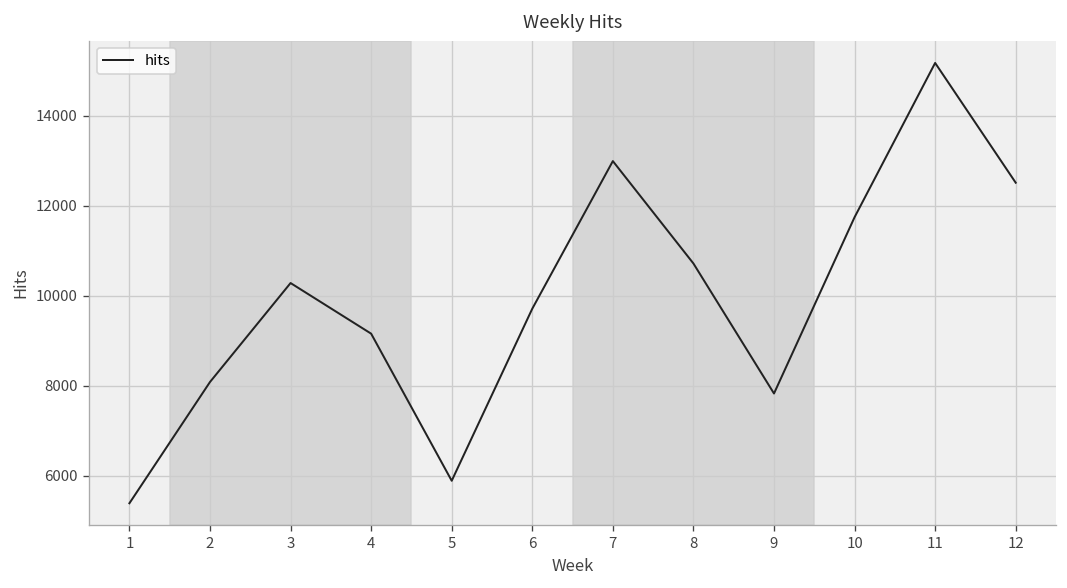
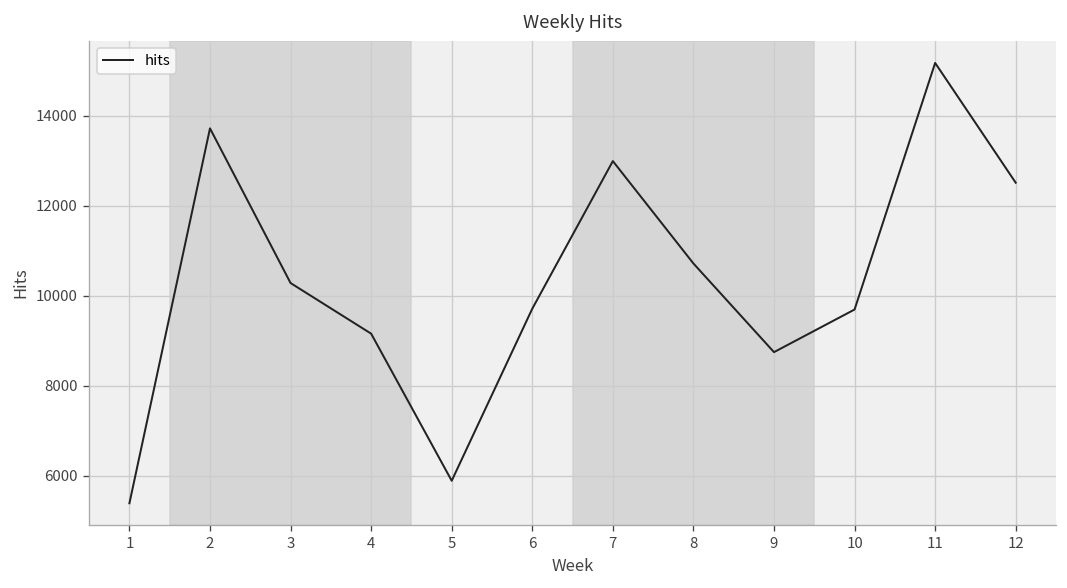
2: 8100 -> 13700
9: 7800 -> 8700
10: 11700 -> 9700
